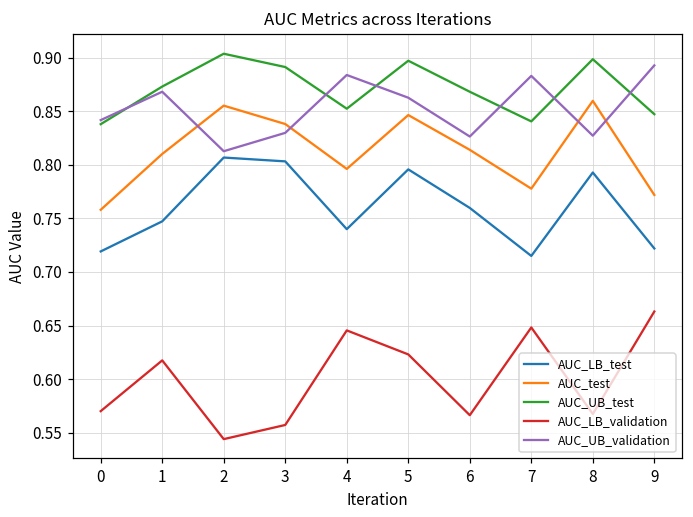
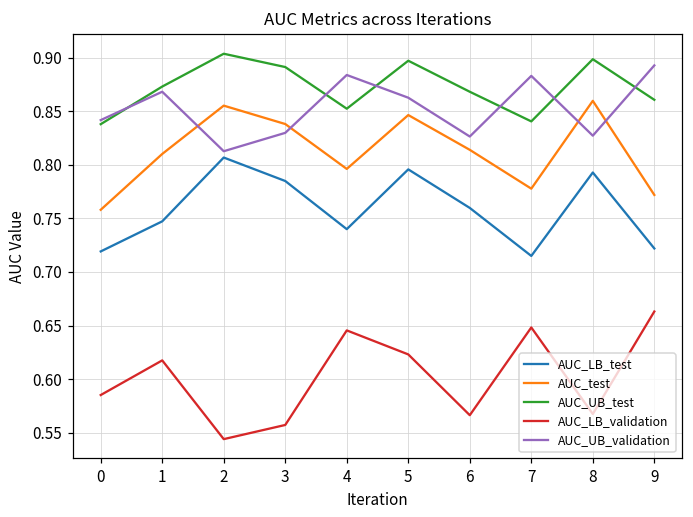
AUC_LB_validation, 0: 0.57 -> 0.59
AUC_LB_test, 3: 0.80 -> 0.78
AUC_UB_test, 9: 0.85 -> 0.86
